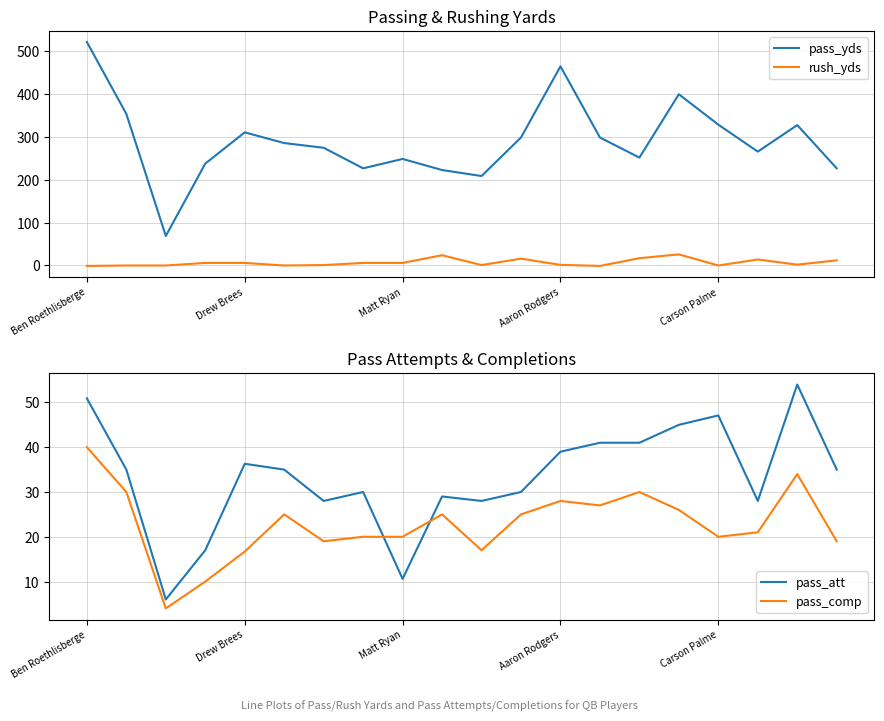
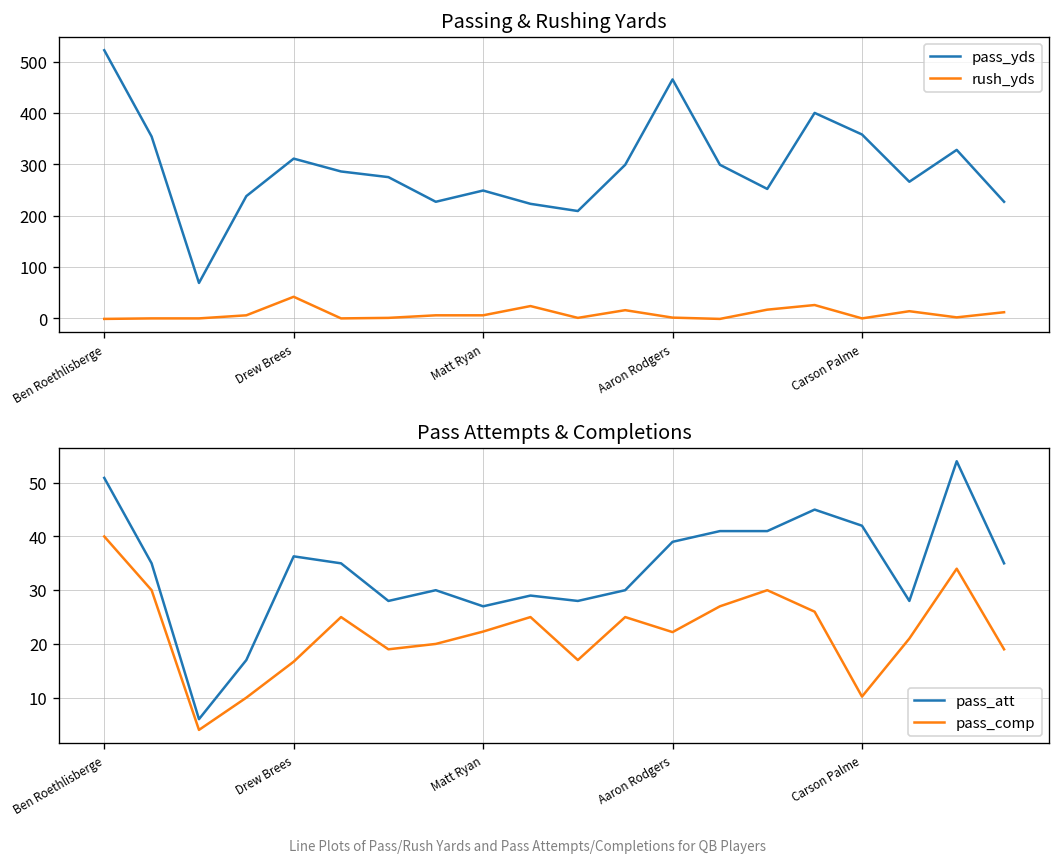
Passing & Rushing Yards, rush_yds, Drew Brees: 10 -> 40
Passing & Rushing Yards, pass_yds, Carson Palme: 330 -> 360
Pass Attempts & Completions, pass_att, Matt Ryan: 11 -> 27
Pass Attempts & Completions, pass_comp, Matt Ryan: 20 -> 22
Pass Attempts & Completions, pass_comp, Aaron Rodgers: 28 -> 22
Pass Attempts & Completions, pass_att, Carson Palme: 47 -> 42
Pass Attempts & Completions, pass_comp, Carson Palme: 20 -> 10
